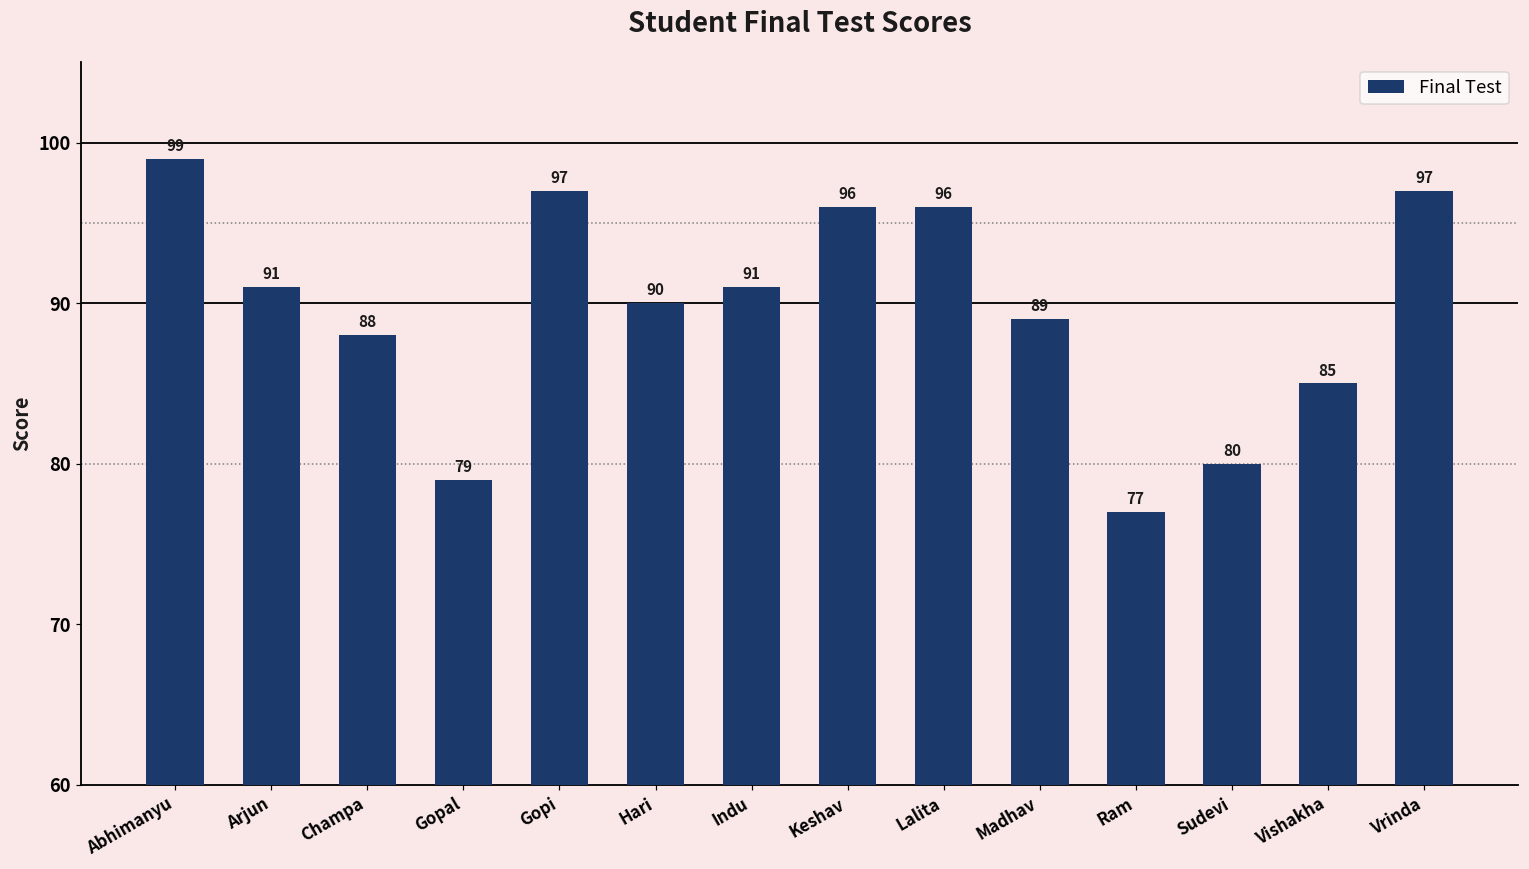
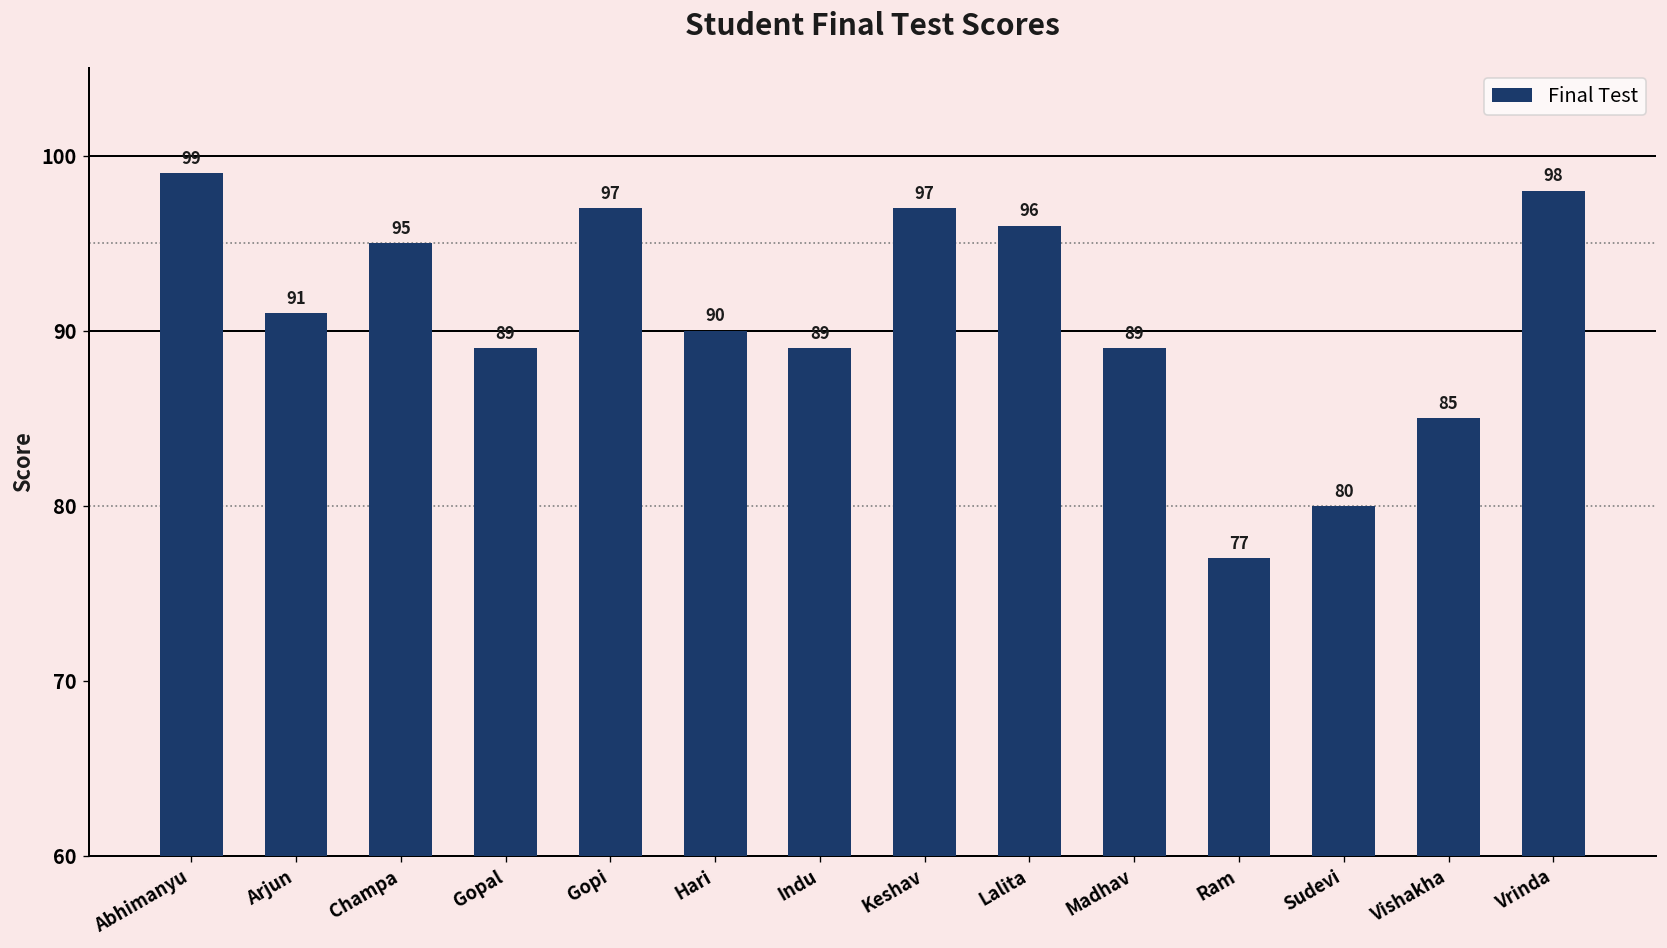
Champa: 88 -> 95
Gopal: 79 -> 89
Indu: 91 -> 89
Keshav: 96 -> 97
Vrinda: 97 -> 98
